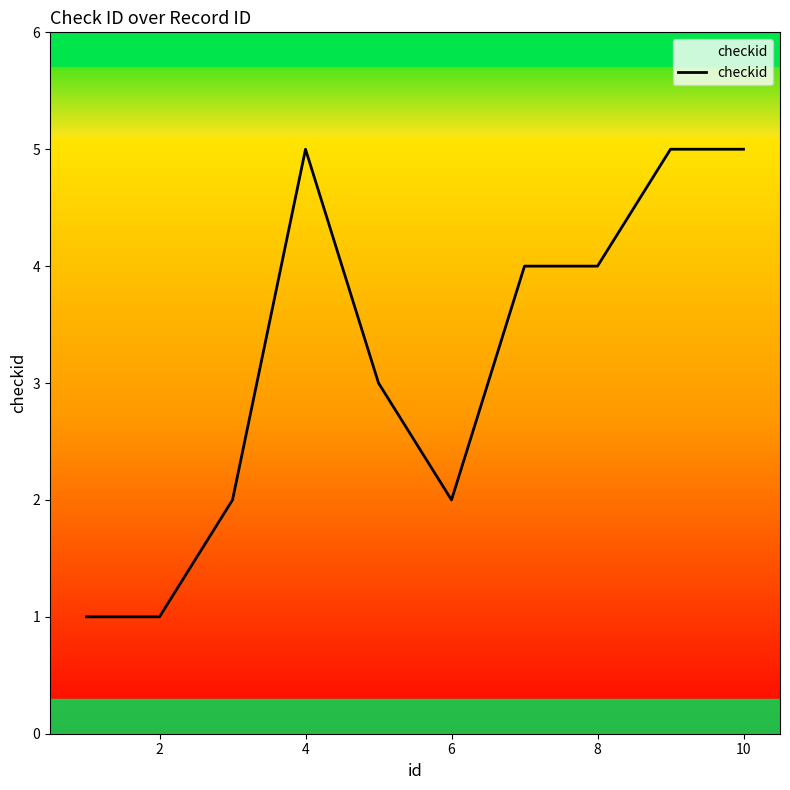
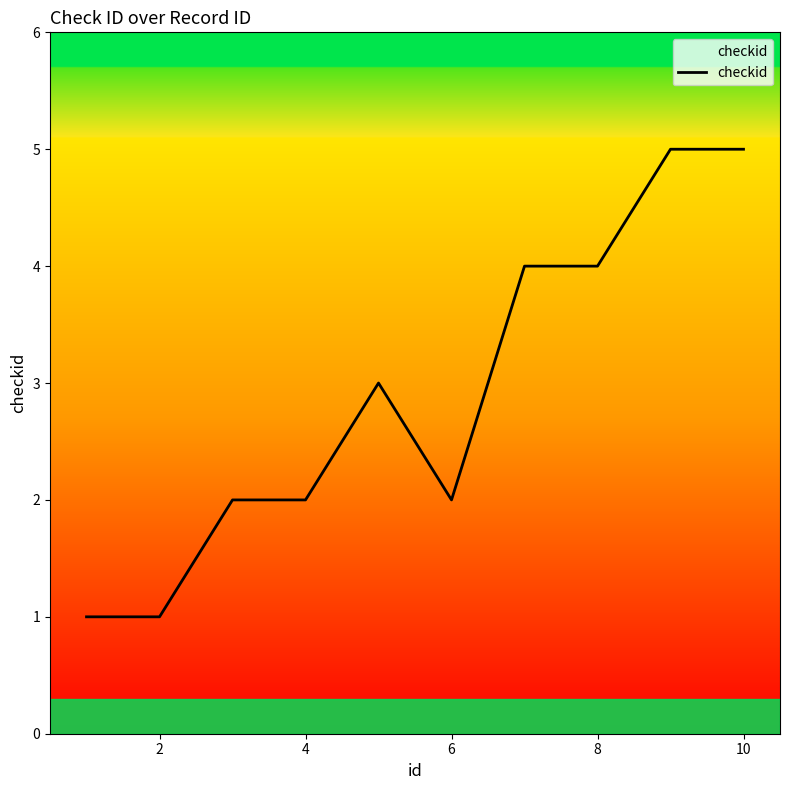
4: 5 -> 2
